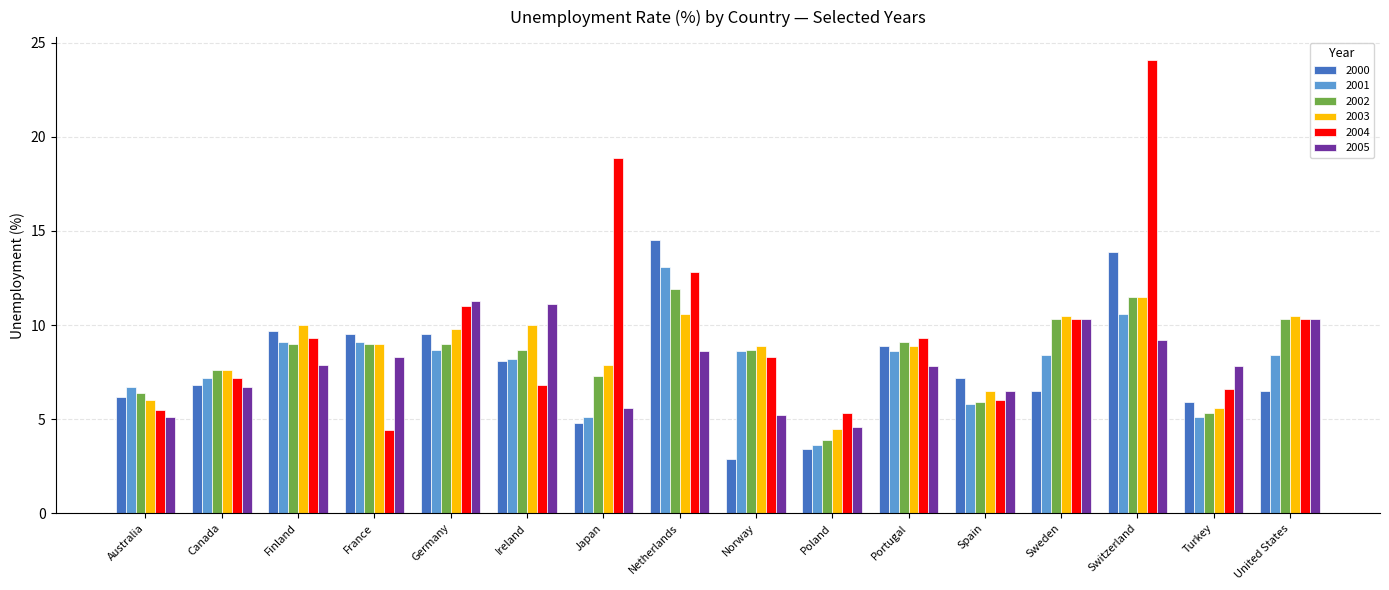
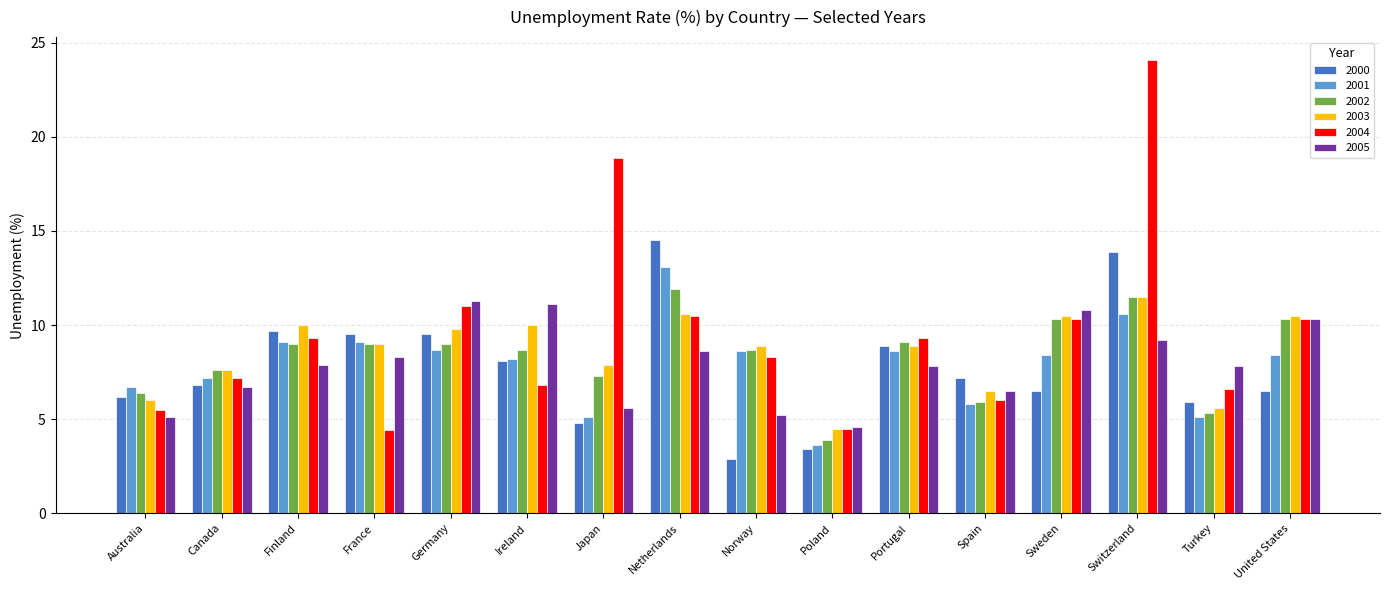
2004, Netherlands: 12.8 -> 10.5
2004, Poland: 5.3 -> 4.5
2005, Sweden: 10.3 -> 10.8
